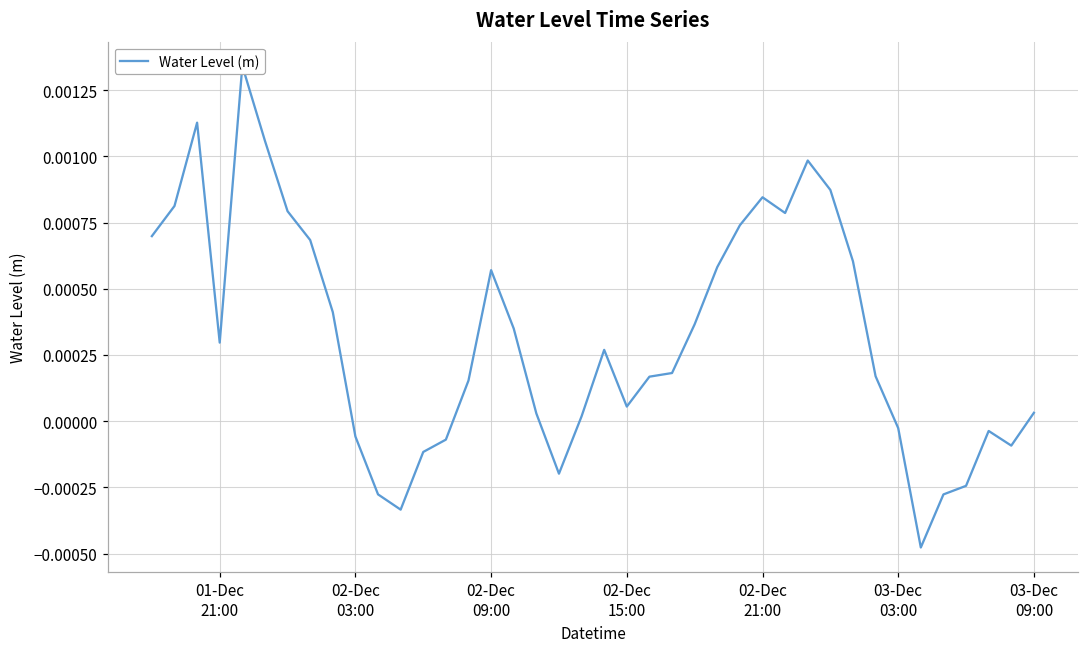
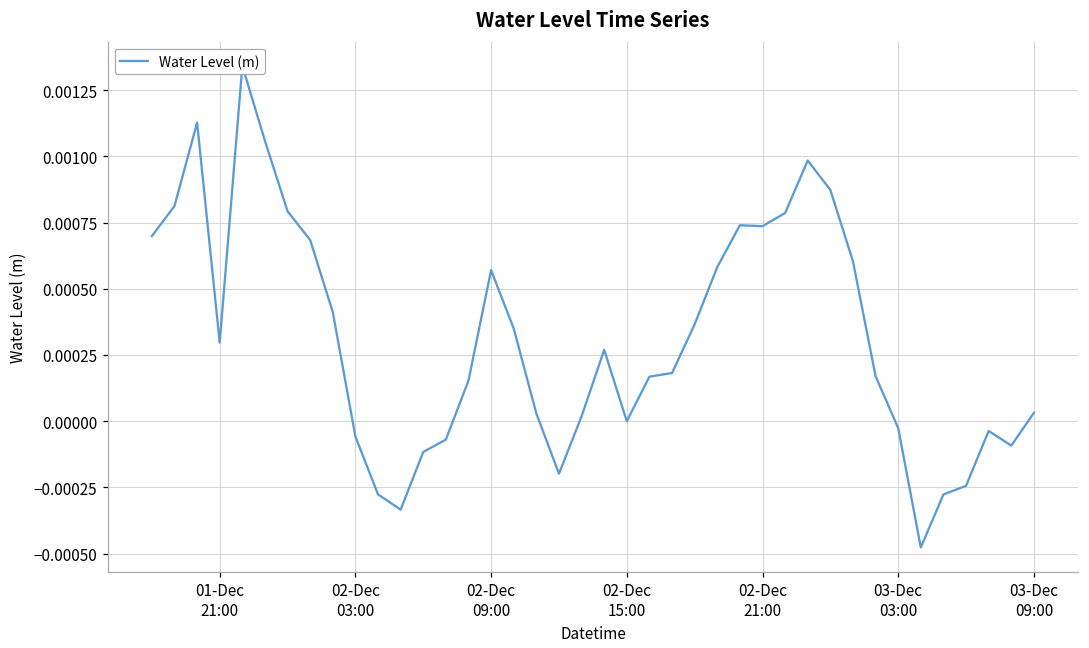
02-Dec 15:00: 0.0001 -> 0.0000
02-Dec 21:00: 0.00085 -> 0.00074
